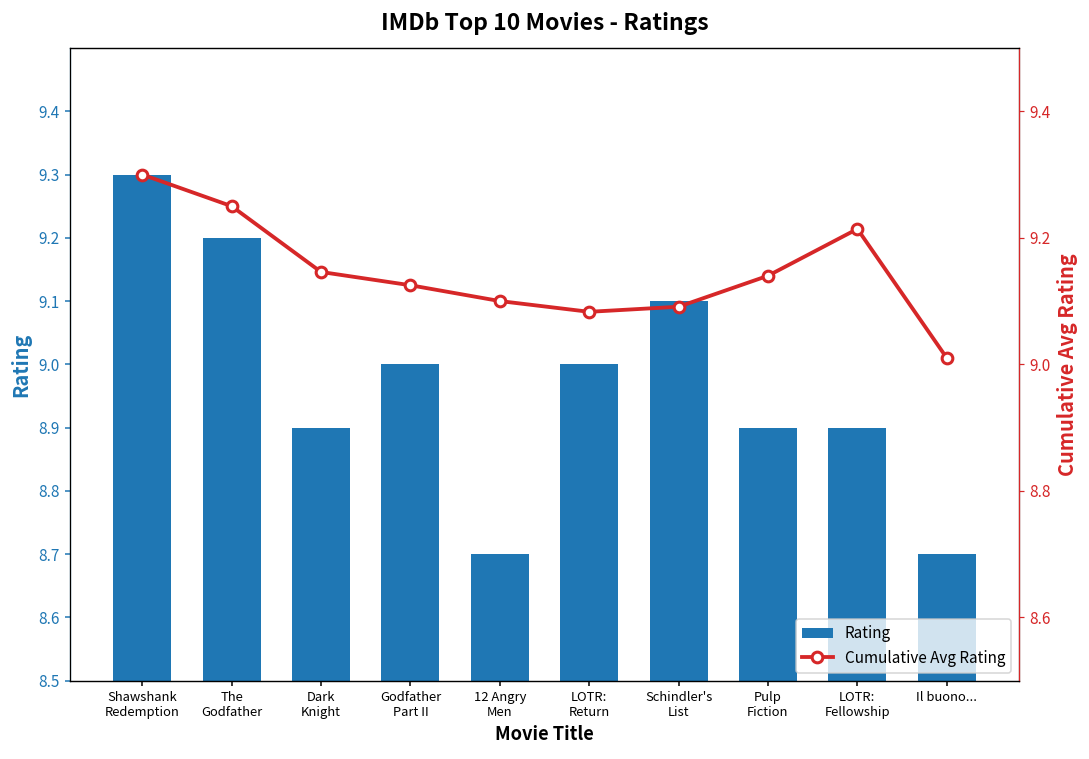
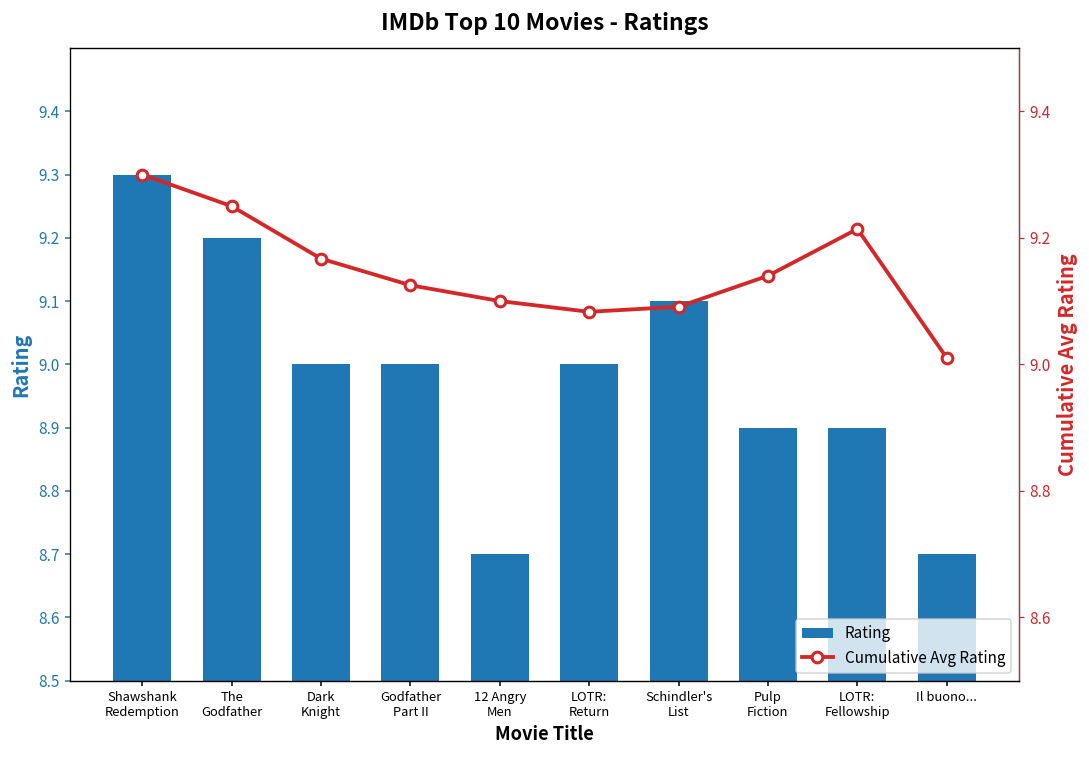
Rating, Dark Knight: 8.9 -> 9.0
Cumulative Avg Rating, Dark Knight: 9.15 -> 9.17
